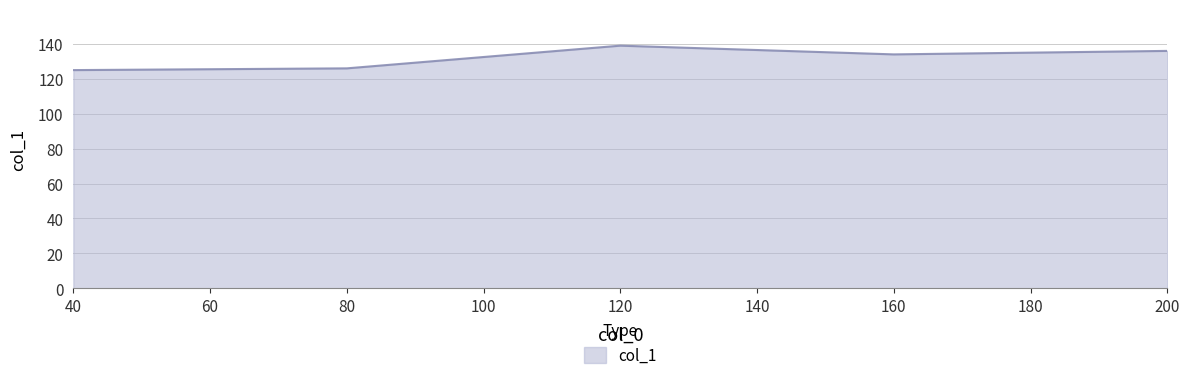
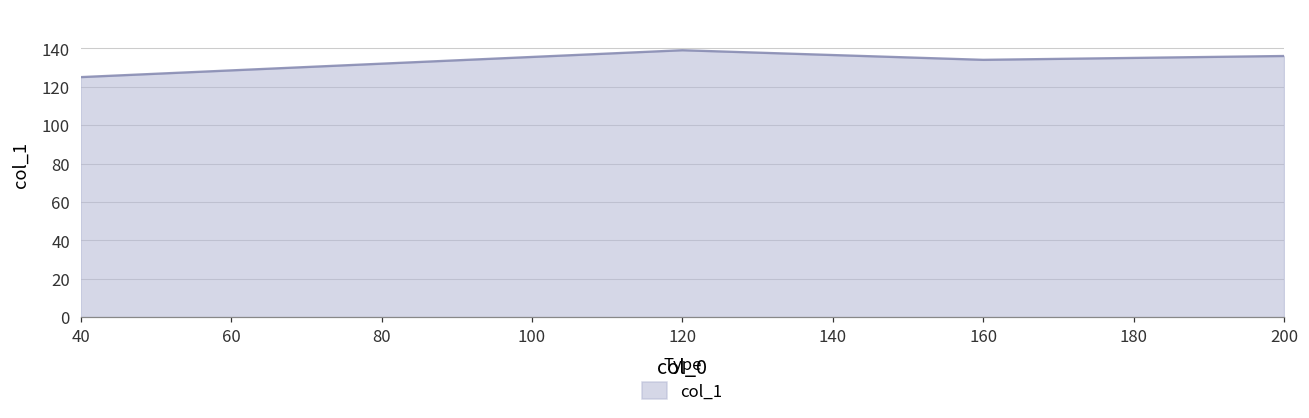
80: 126 -> 132
